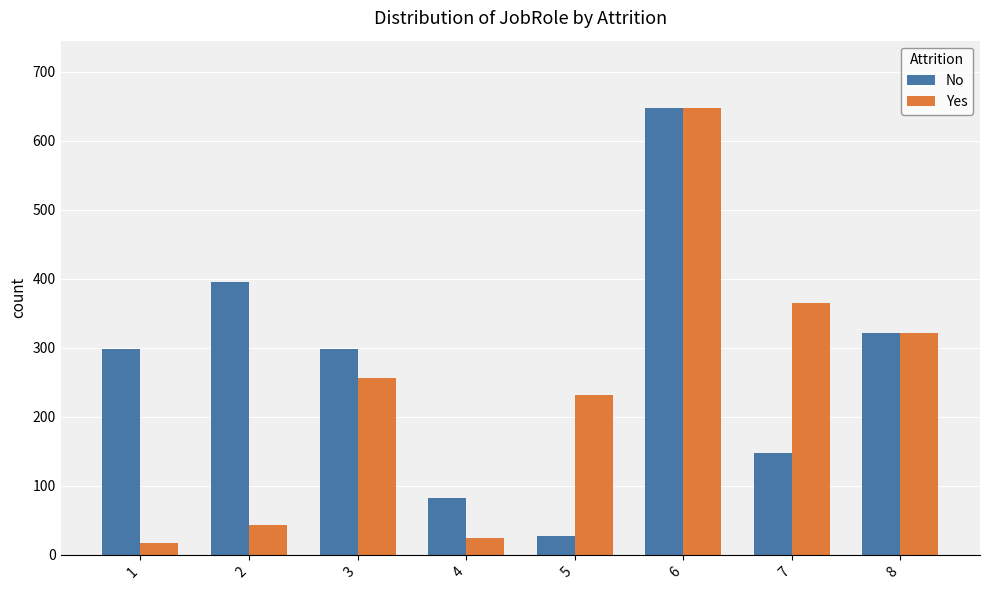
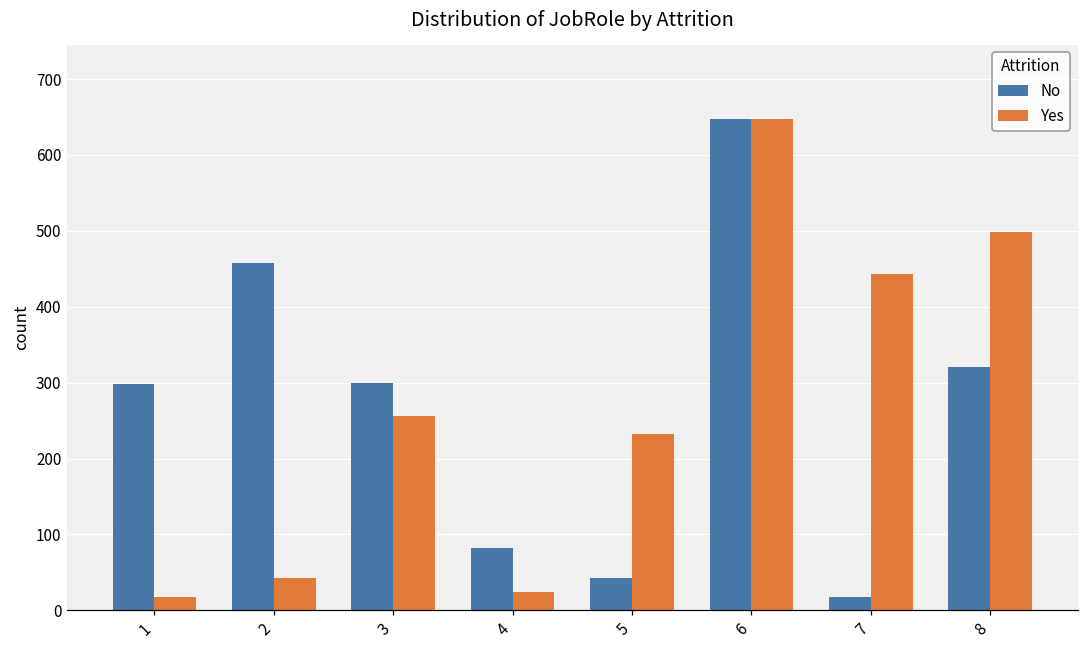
No, 2: 400 -> 460
No, 5: 30 -> 40
No, 7: 150 -> 20
Yes, 7: 370 -> 440
Yes, 8: 320 -> 500
